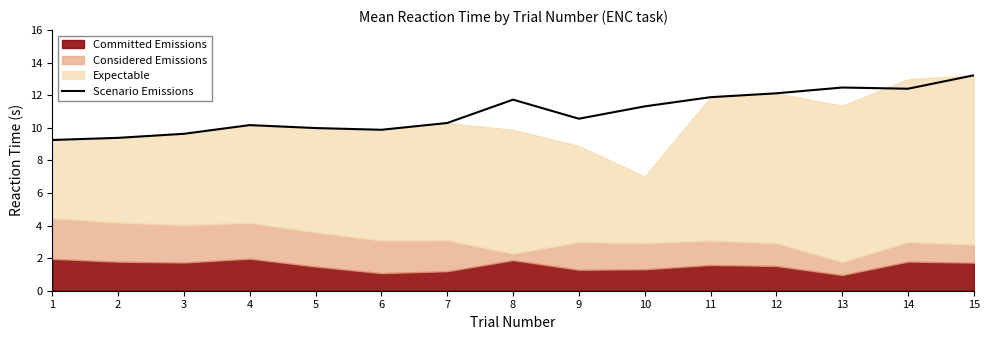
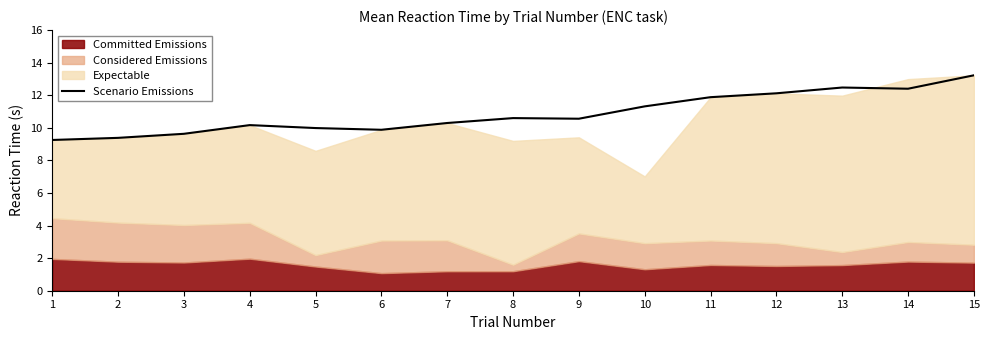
Considered Emissions, 5: 2.1 -> 0.7
Scenario Emissions, 8: 11.7 -> 10.6
Committed Emissions, 8: 1.9 -> 1.2
Committed Emissions, 9: 1.3 -> 1.8
Committed Emissions, 13: 1.0 -> 1.6
